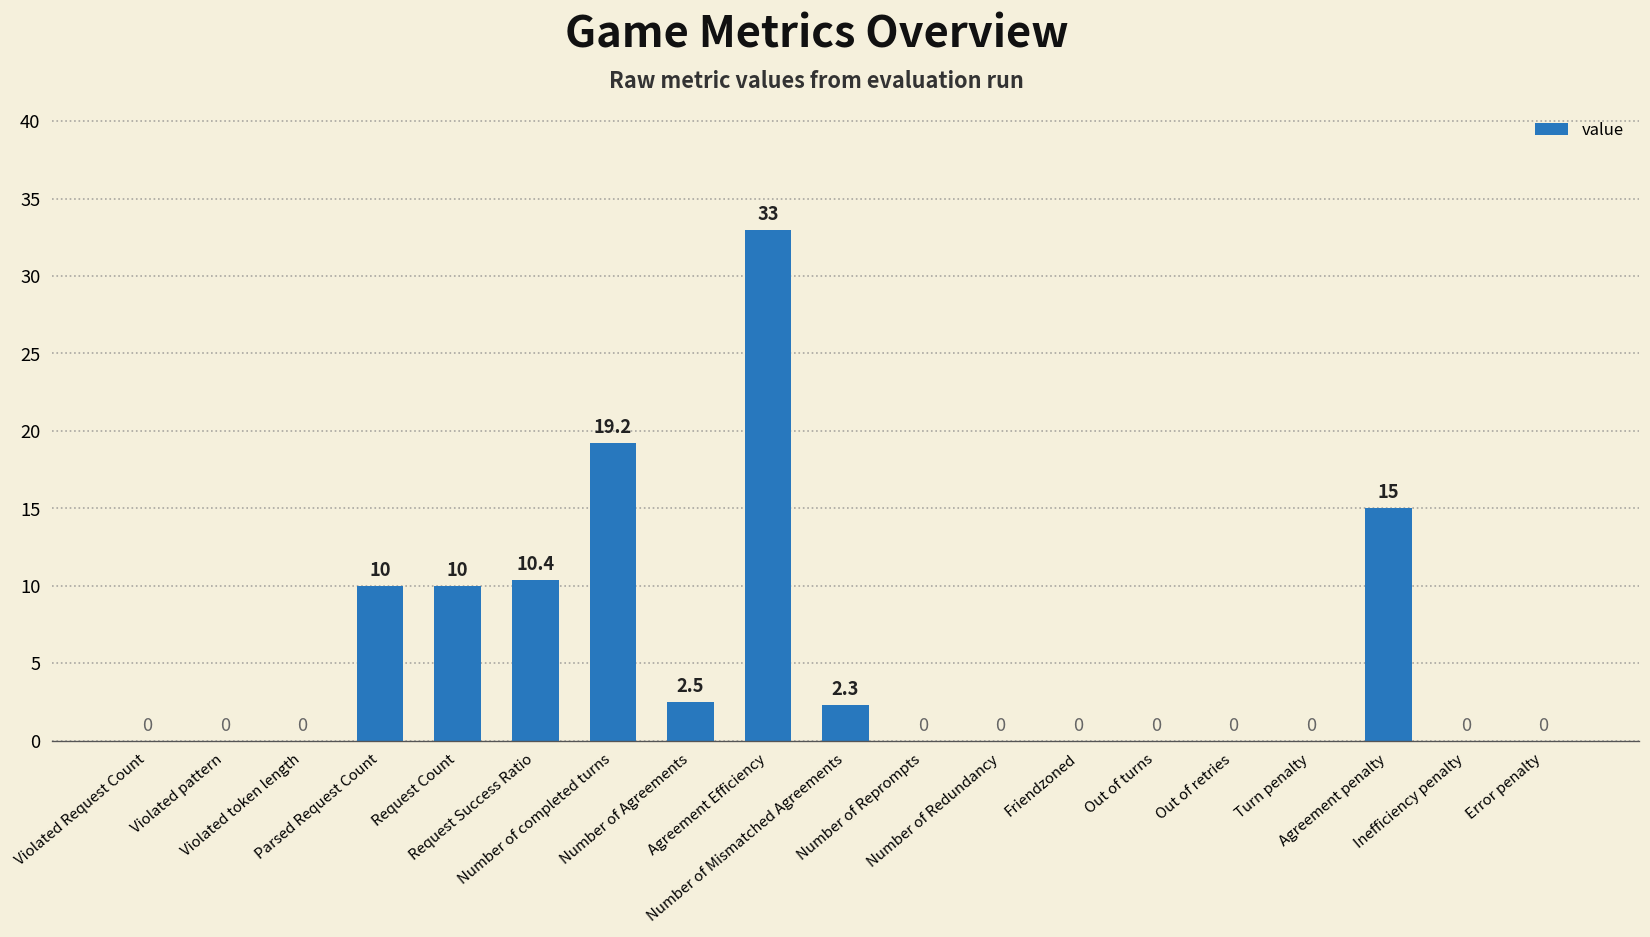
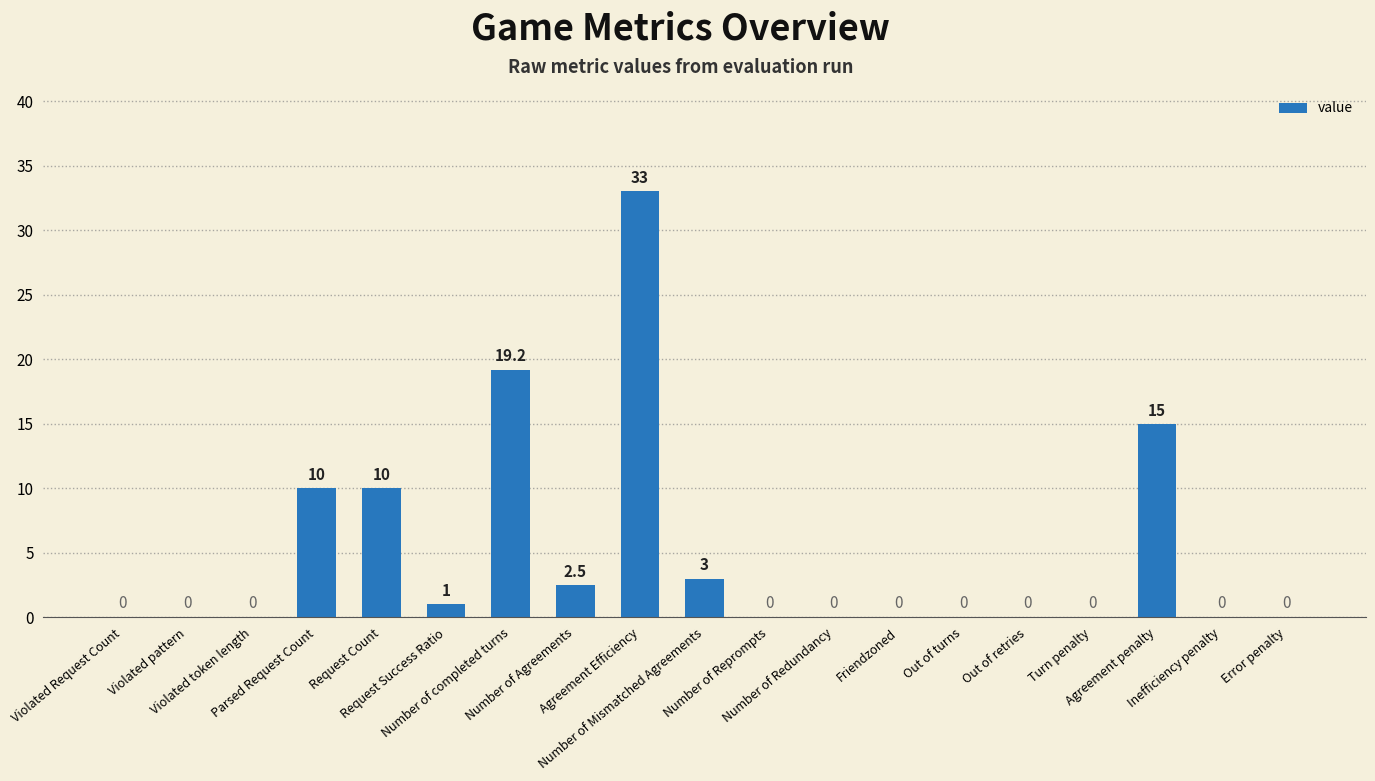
Request Success Ratio: 10.4 -> 1
Number of Mismatched Agreements: 2.3 -> 3
